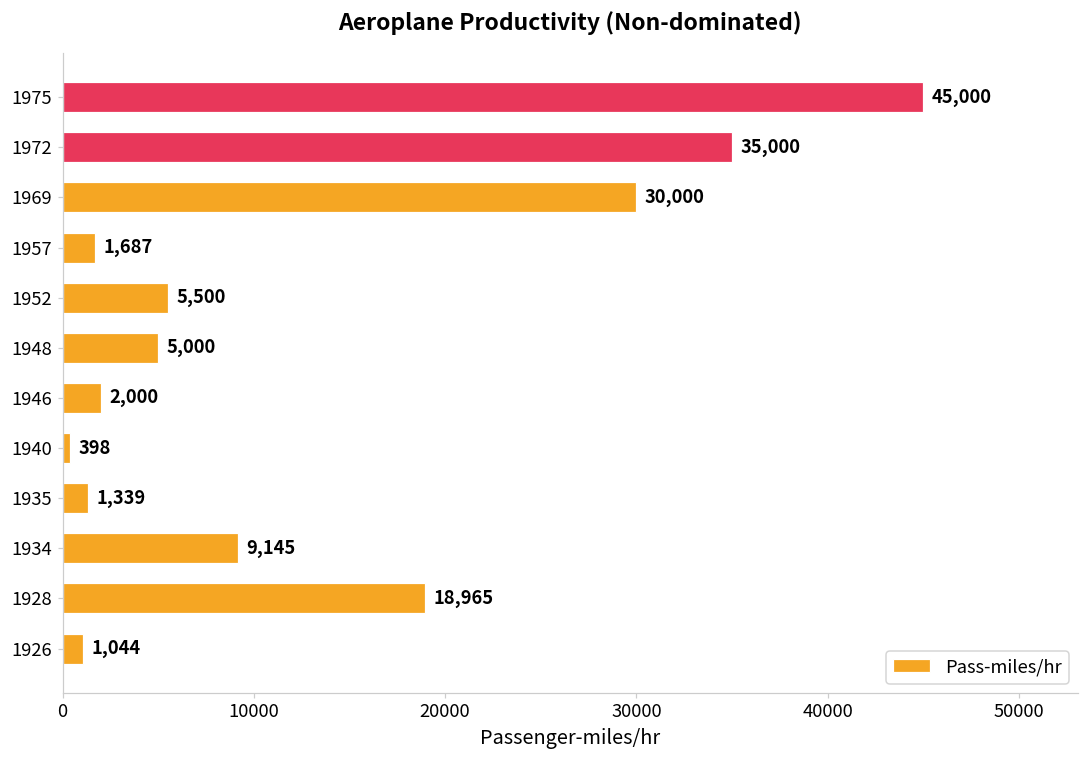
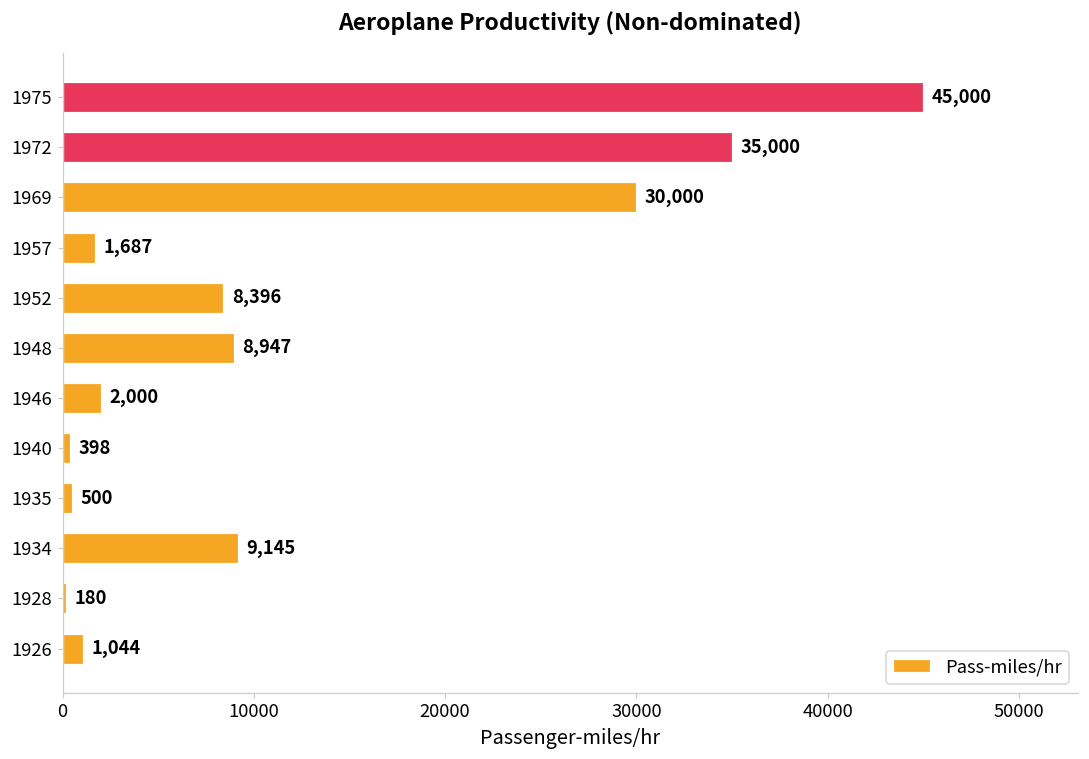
1952: 5,500 -> 8,396
1948: 5,000 -> 8,947
1935: 1,339 -> 500
1928: 18,965 -> 180
